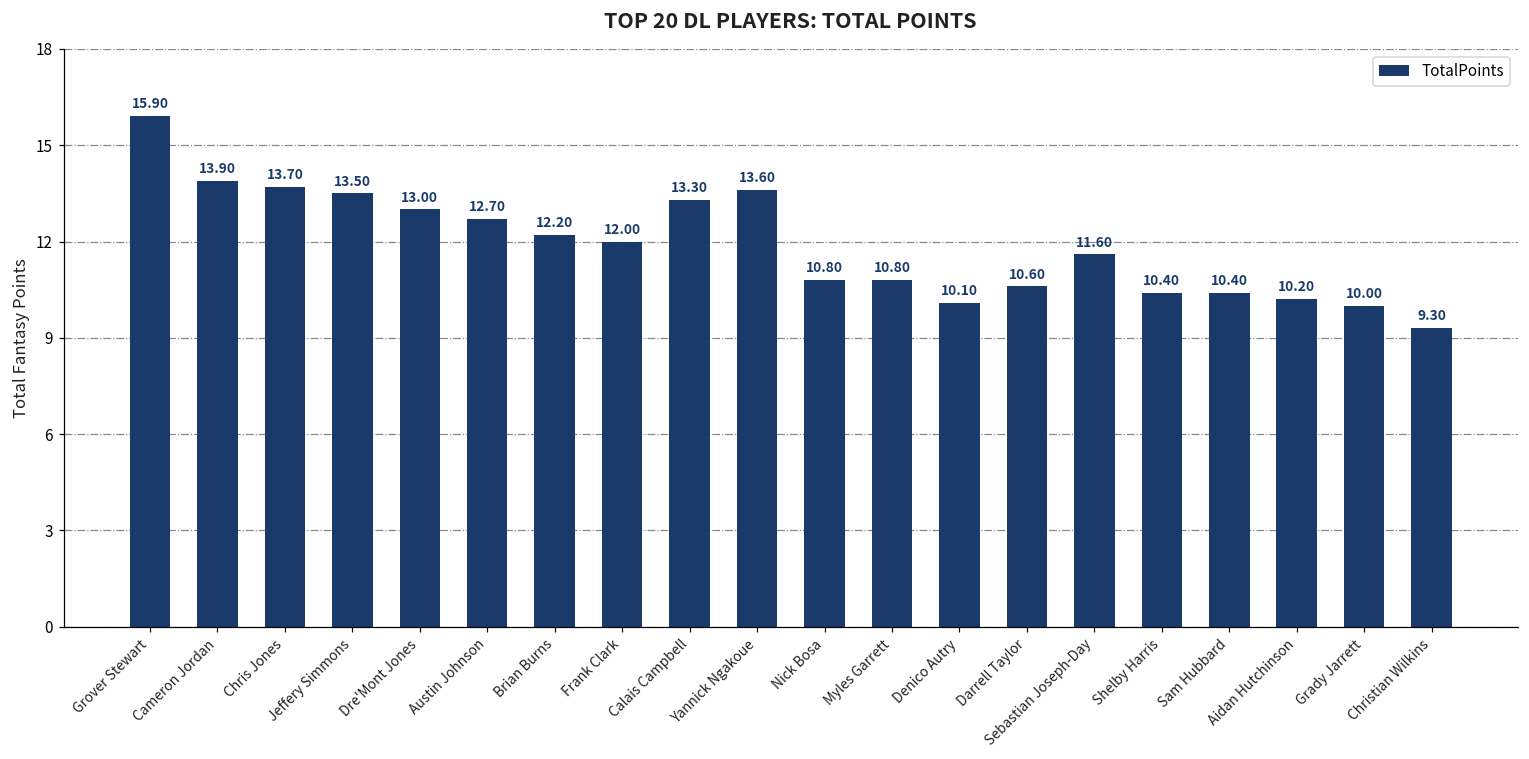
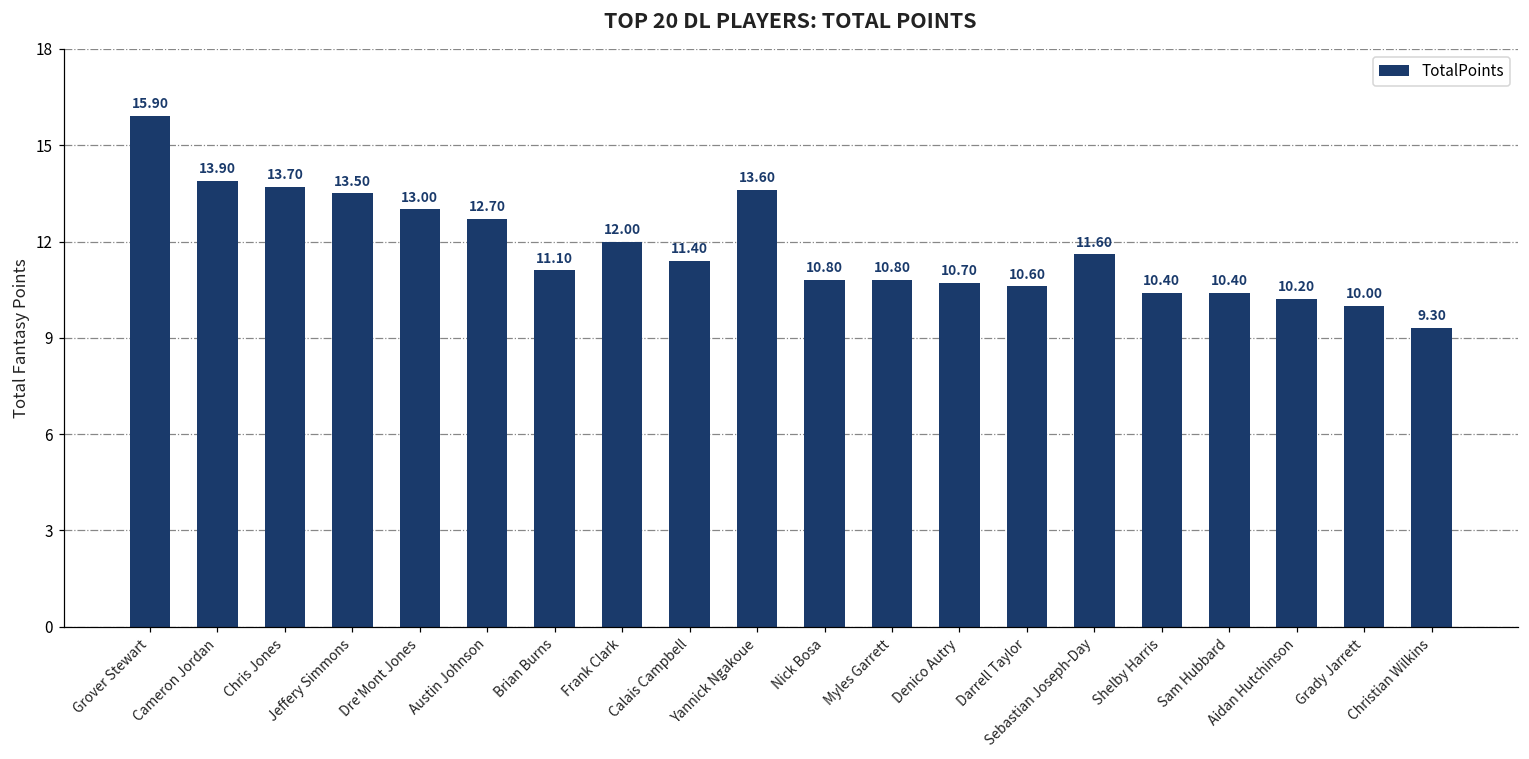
Brian Burns: 12.20 -> 11.10
Calais Campbell: 13.30 -> 11.40
Denico Autry: 10.10 -> 10.70
